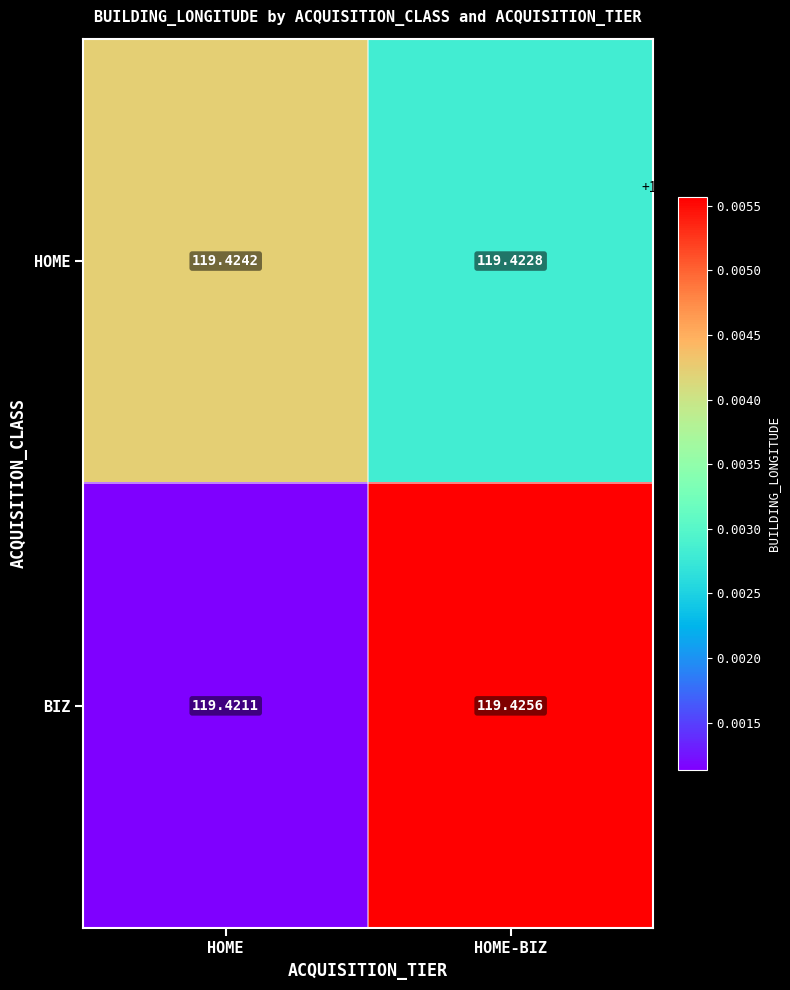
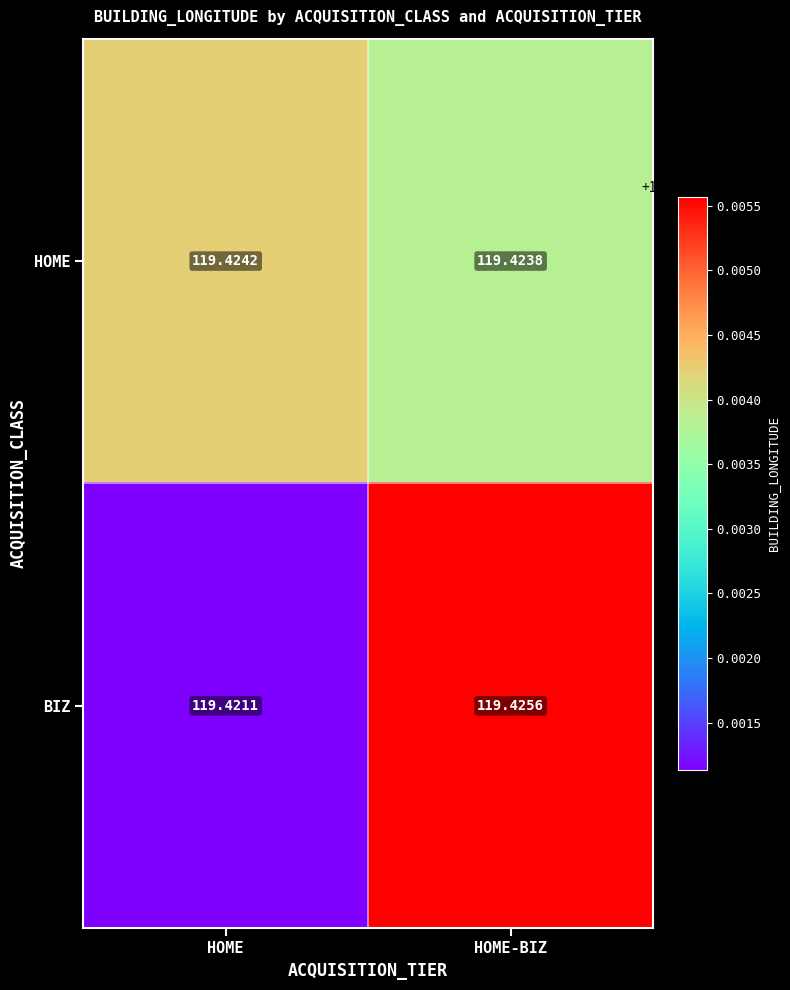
HOME, HOME-BIZ: 119.4228 -> 119.4238
